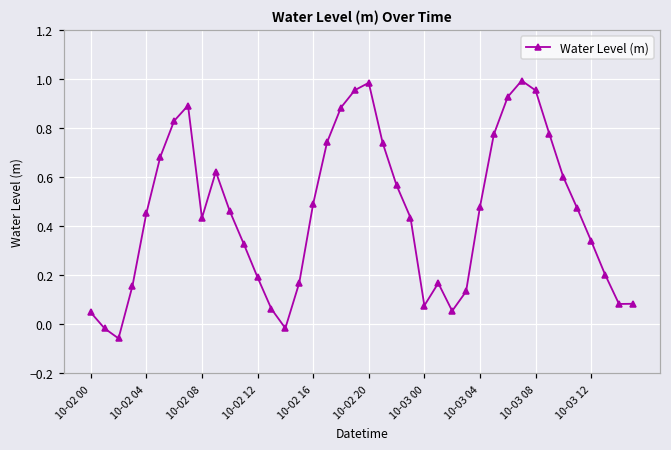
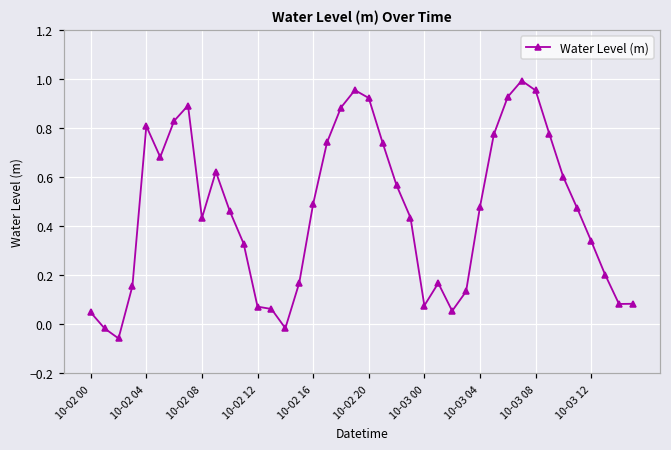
10-02 04: 0.45 -> 0.81
10-02 12: 0.19 -> 0.07
10-02 20: 0.99 -> 0.92
